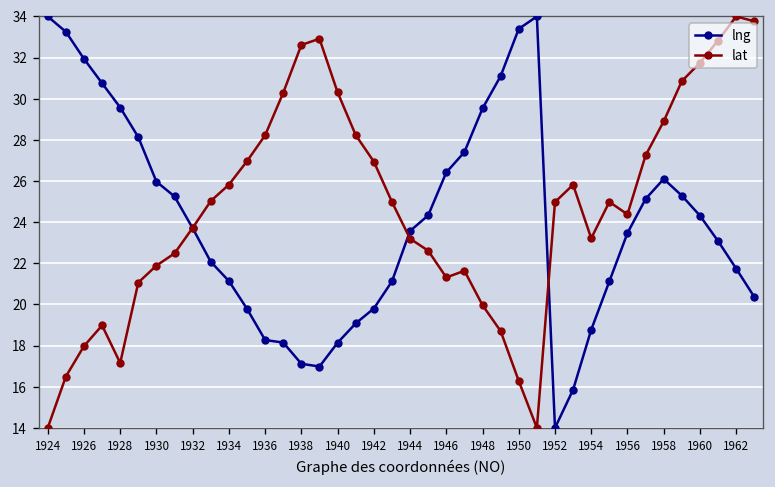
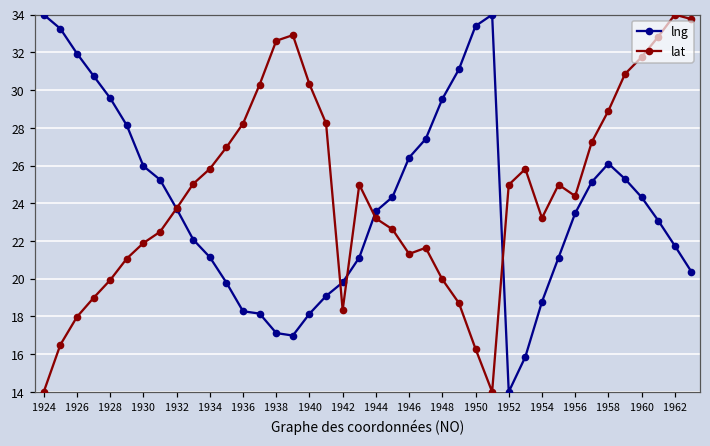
lat, 1928: 17.2 -> 19.9
lat, 1942: 26.9 -> 18.3
